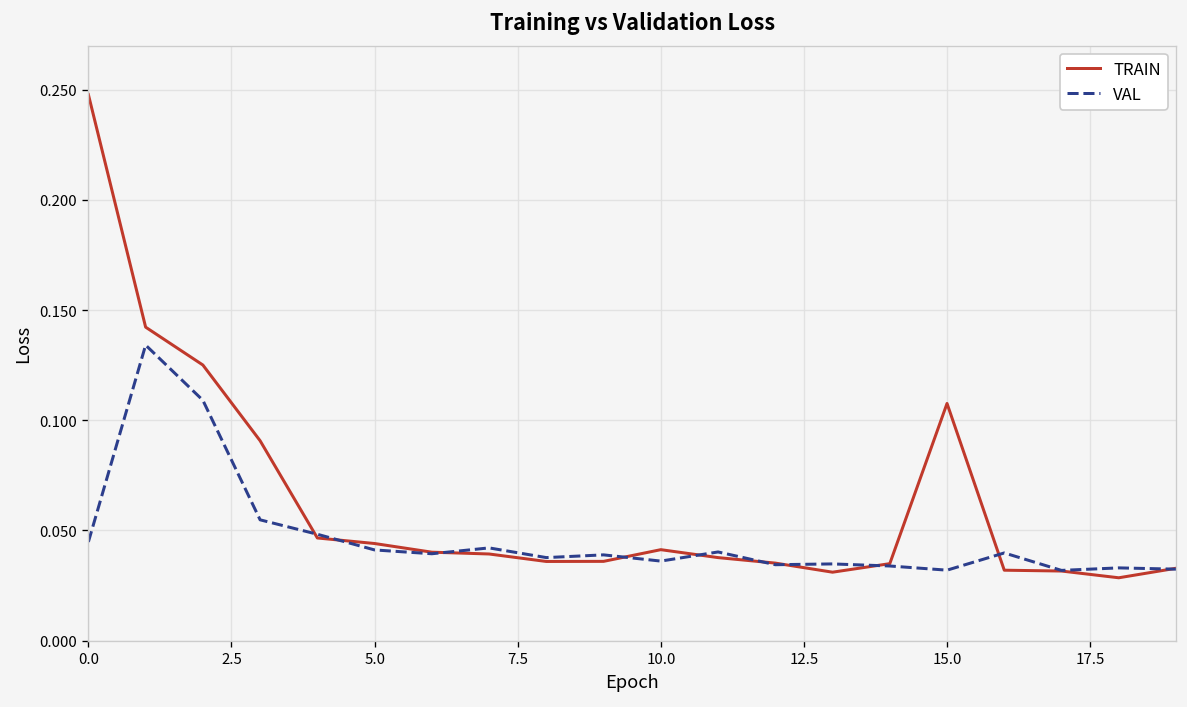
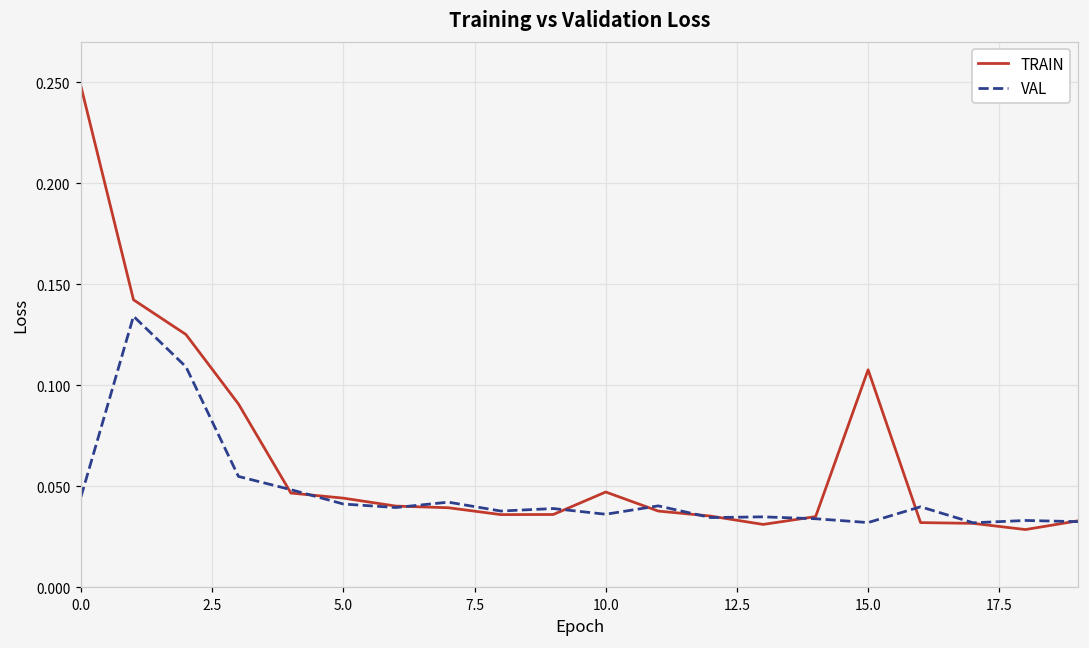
TRAIN, 10.0: 0.041 -> 0.047
